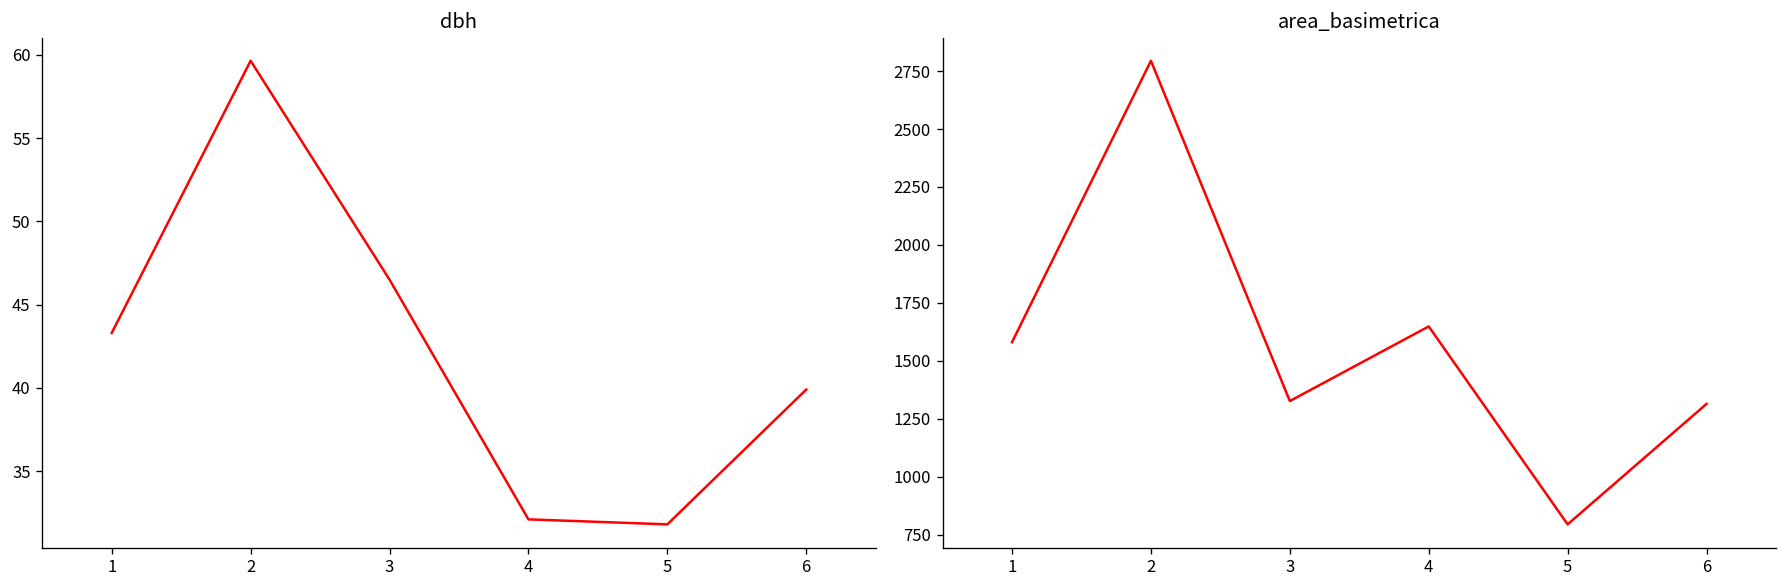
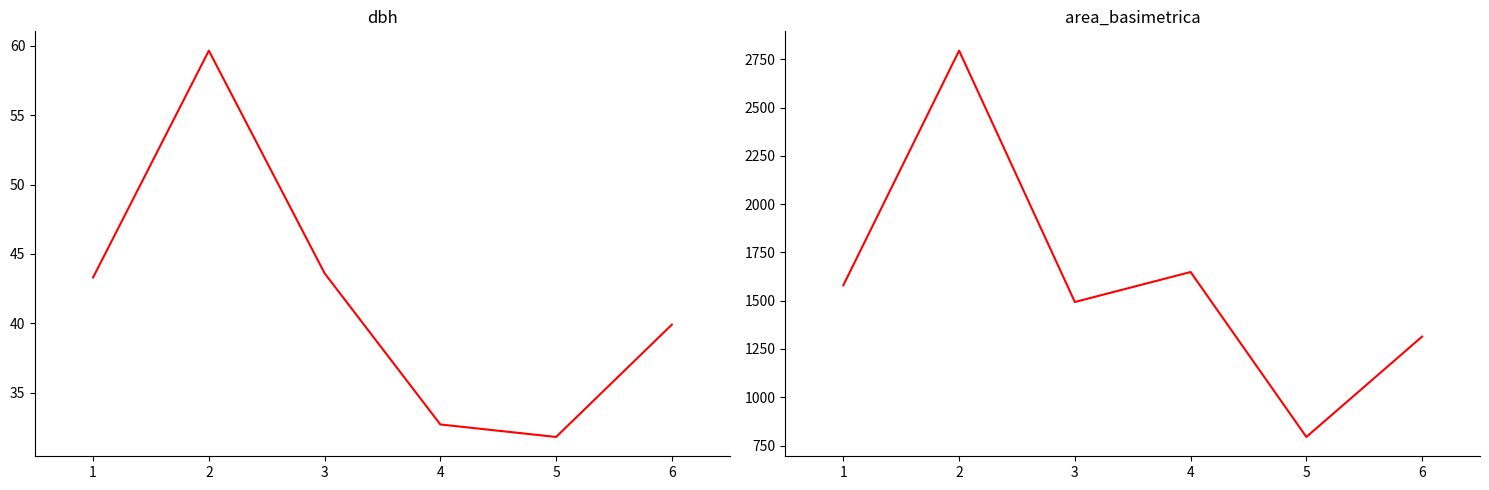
dbh, 3: 46.5 -> 43.6
dbh, 4: 32.1 -> 32.7
area_basimetrica, 3: 1330 -> 1490
